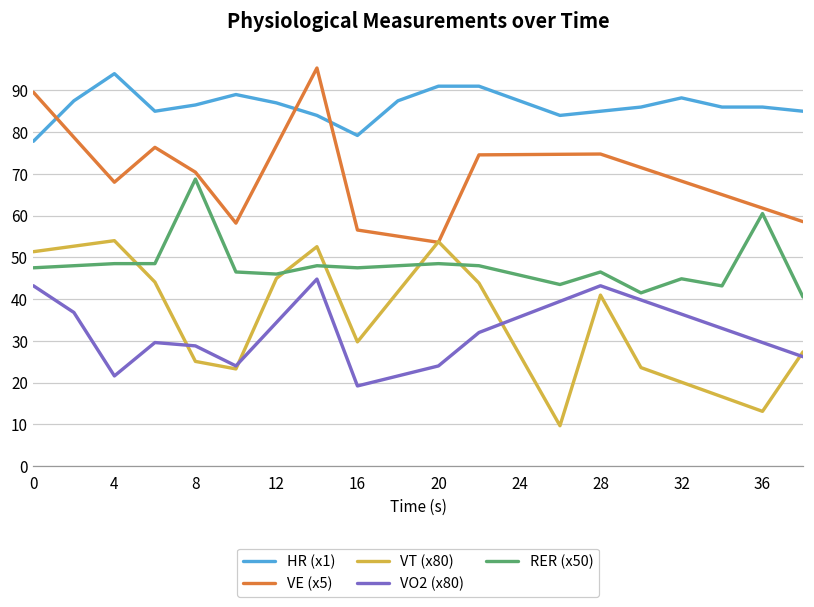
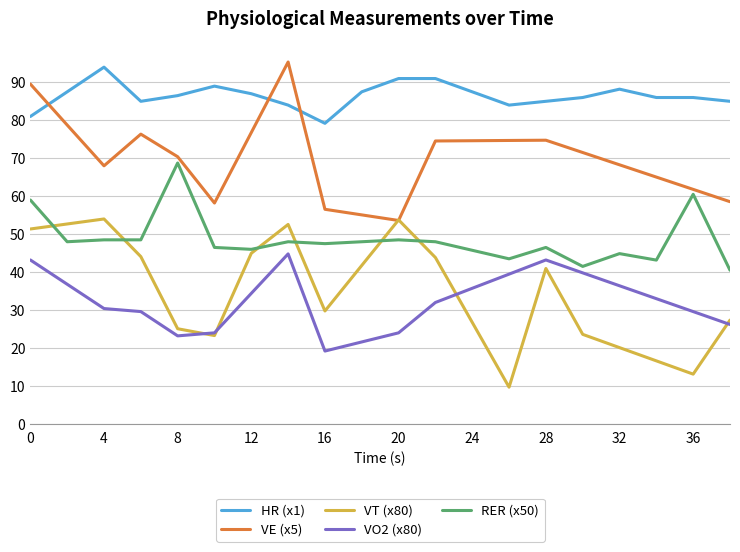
HR (x1), 0: 78 -> 81
RER (x50), 0: 48 -> 59
VO2 (x80), 4: 22 -> 30
VO2 (x80), 8: 29 -> 23
